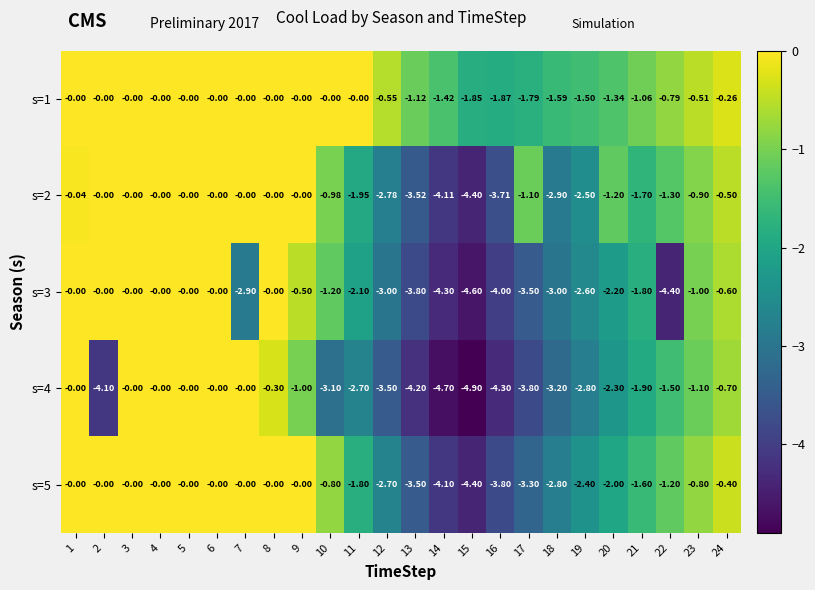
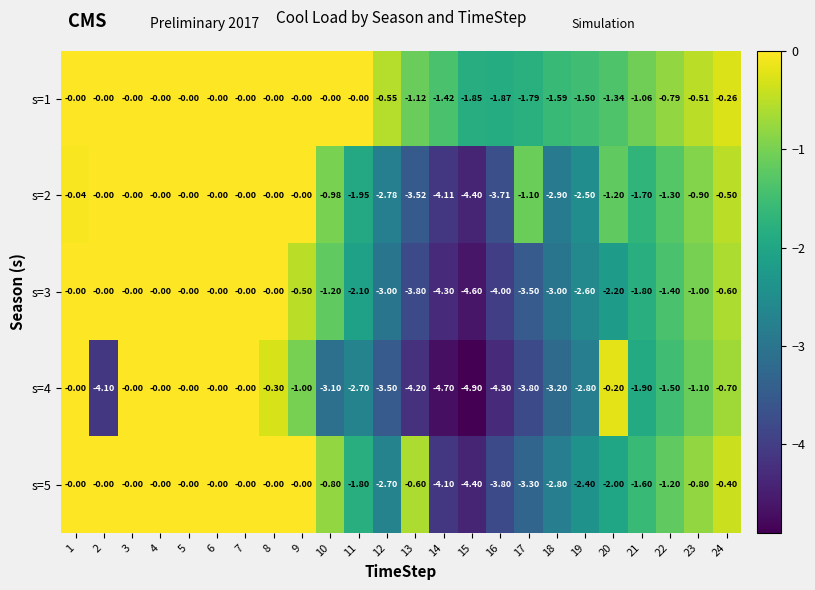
s=3, 7: -2.90 -> -0.00
s=3, 22: -4.40 -> -1.40
s=4, 20: -2.30 -> -0.20
s=5, 13: -3.50 -> -0.60
